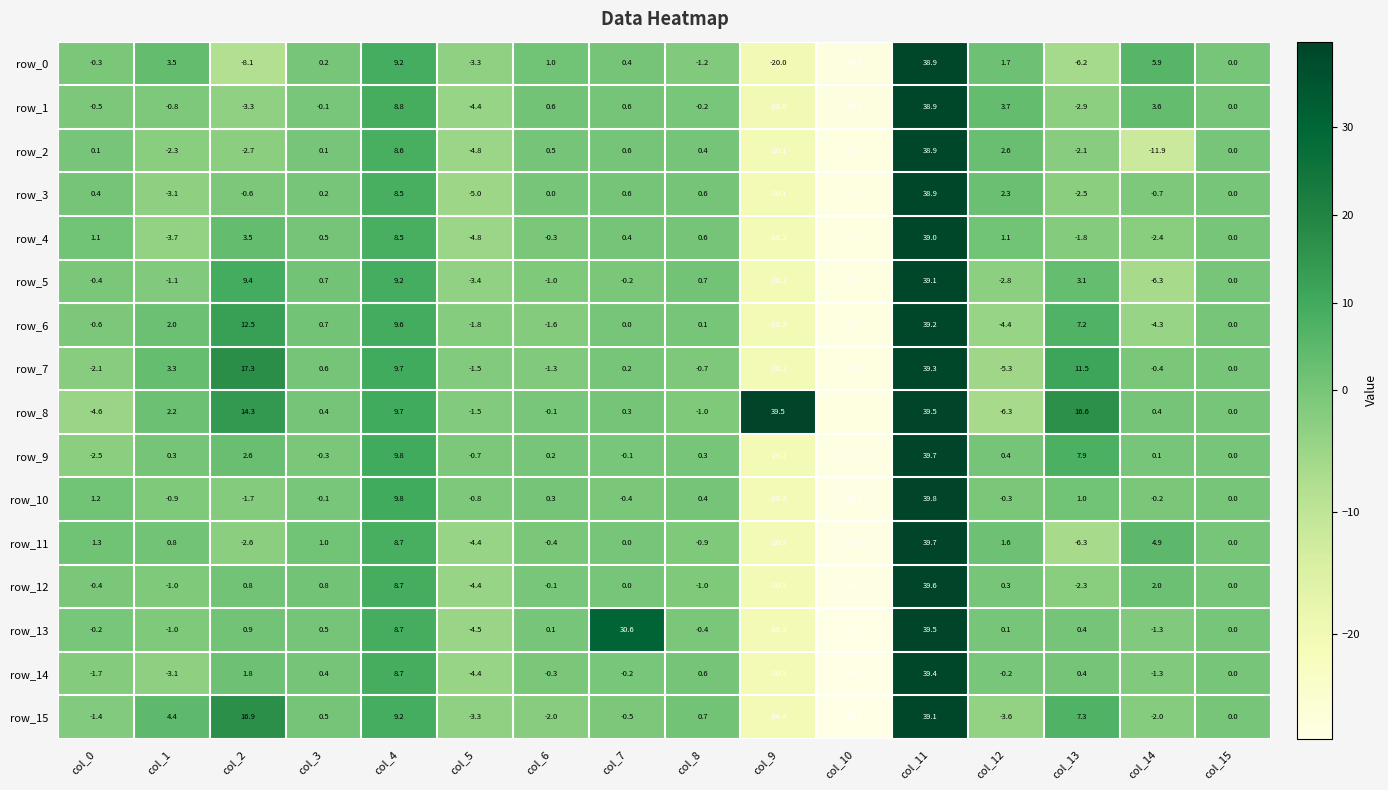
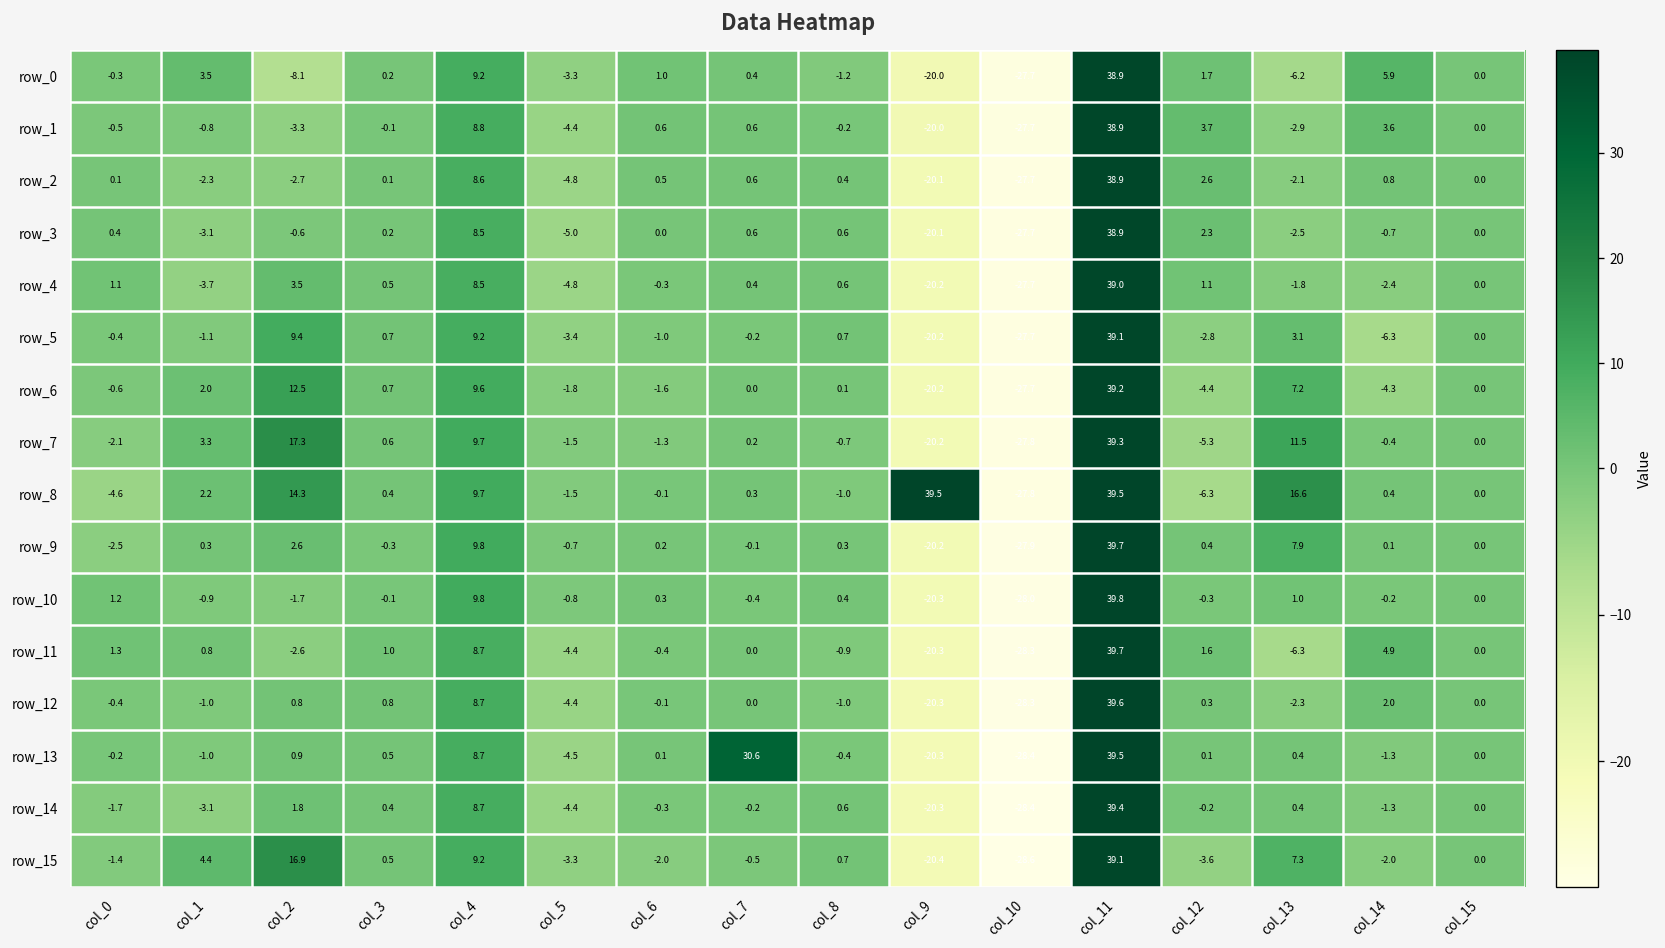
row_2, col_14: -11.9 -> 0.8
